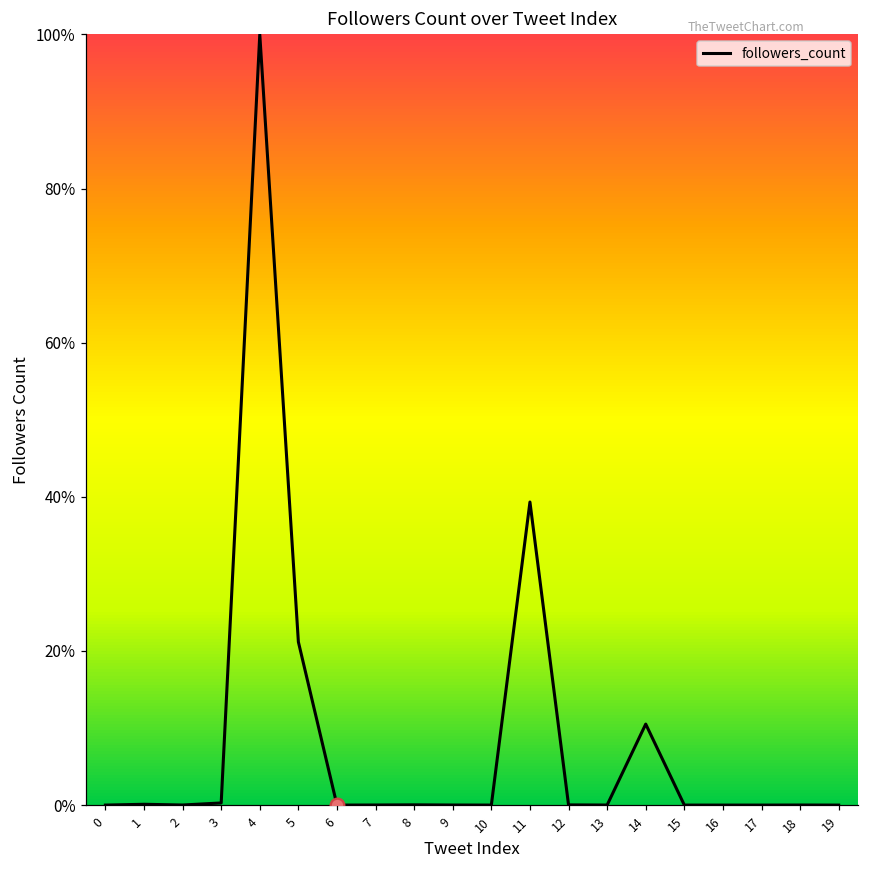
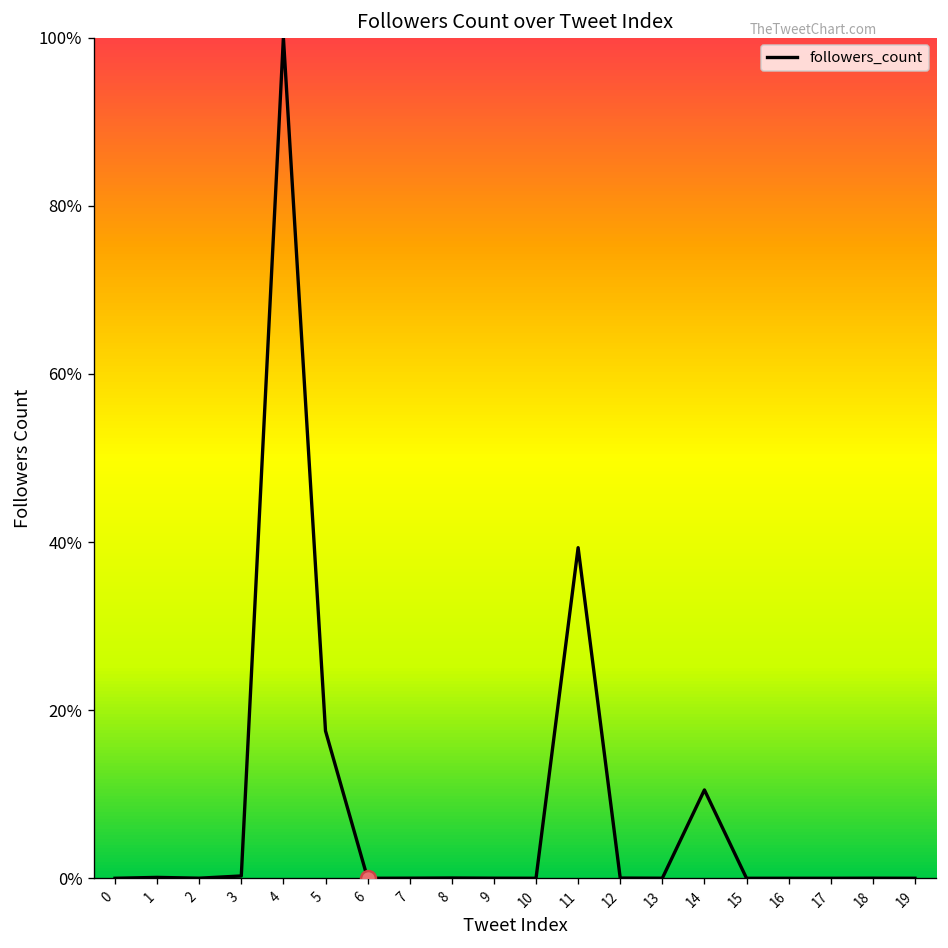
followers_count, 5: 21% -> 18%
